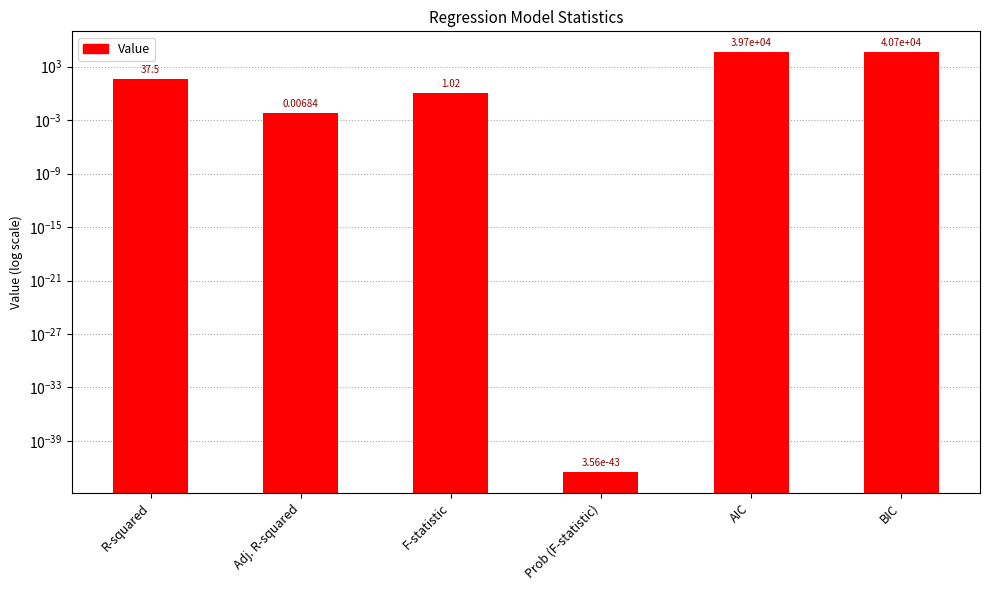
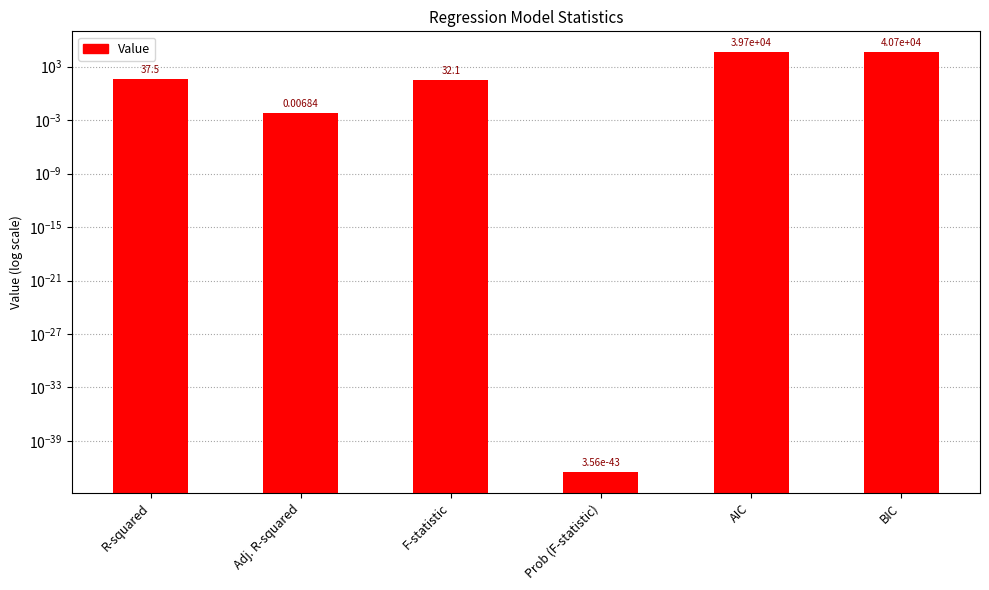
F-statistic: 1.02 -> 32.1
